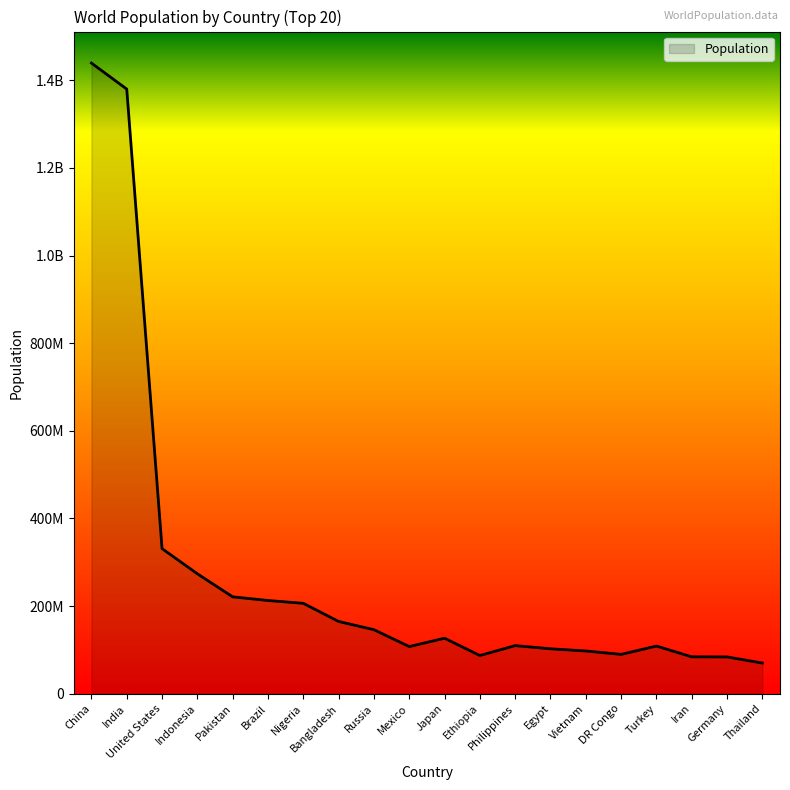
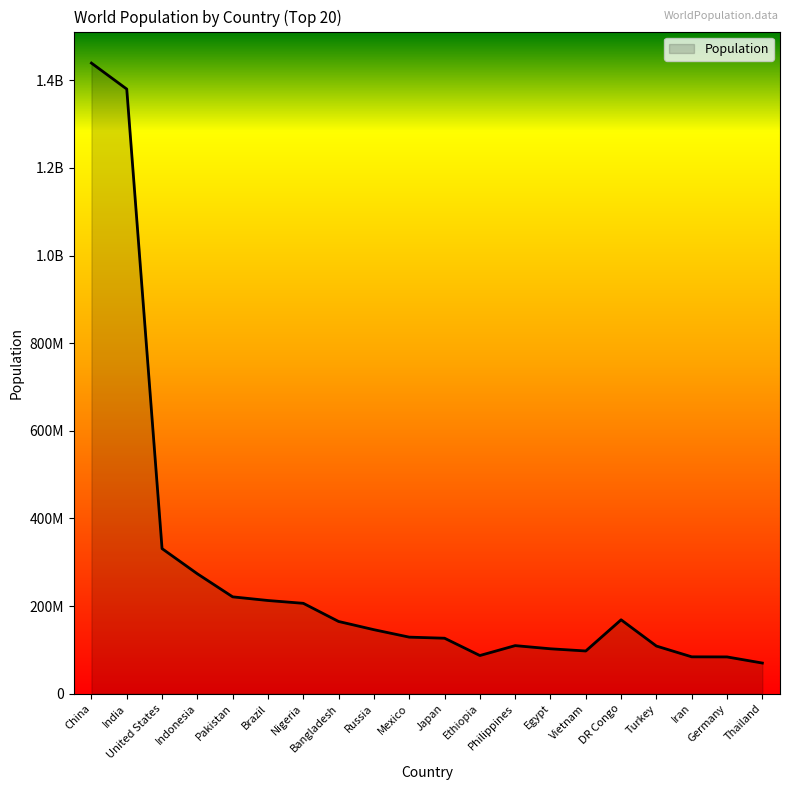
Mexico: 110000000 -> 130000000
DR Congo: 90000000 -> 170000000
